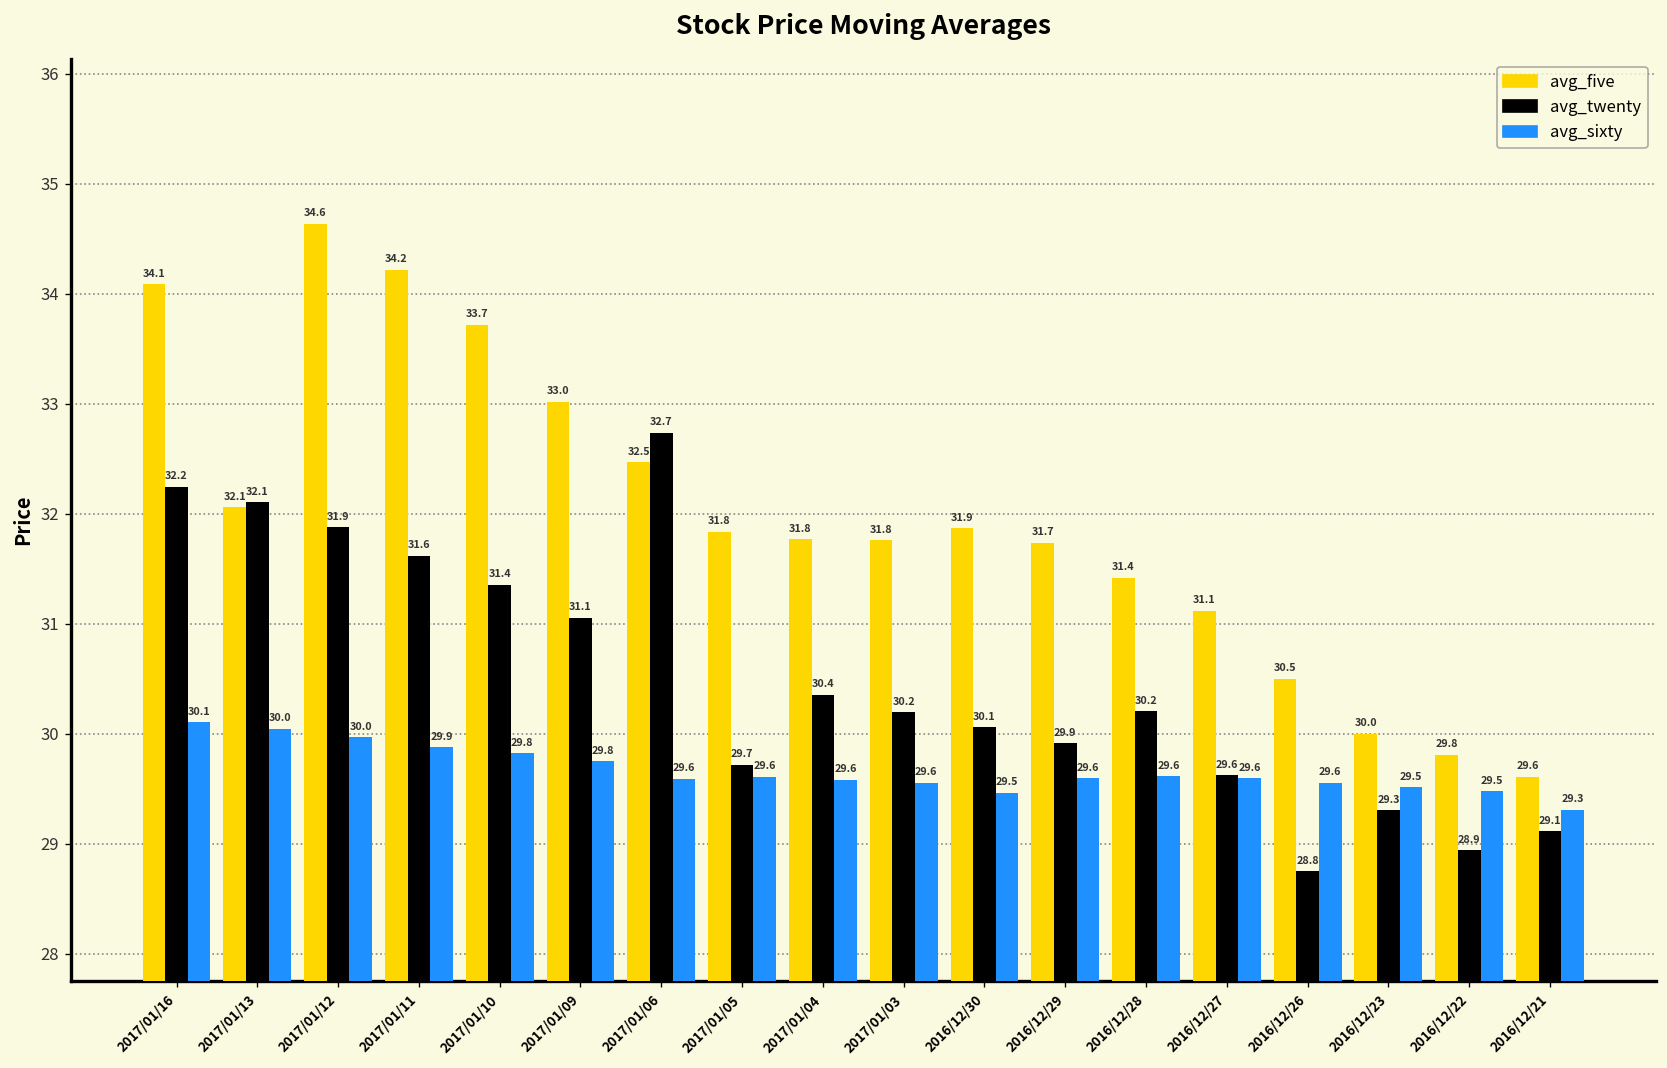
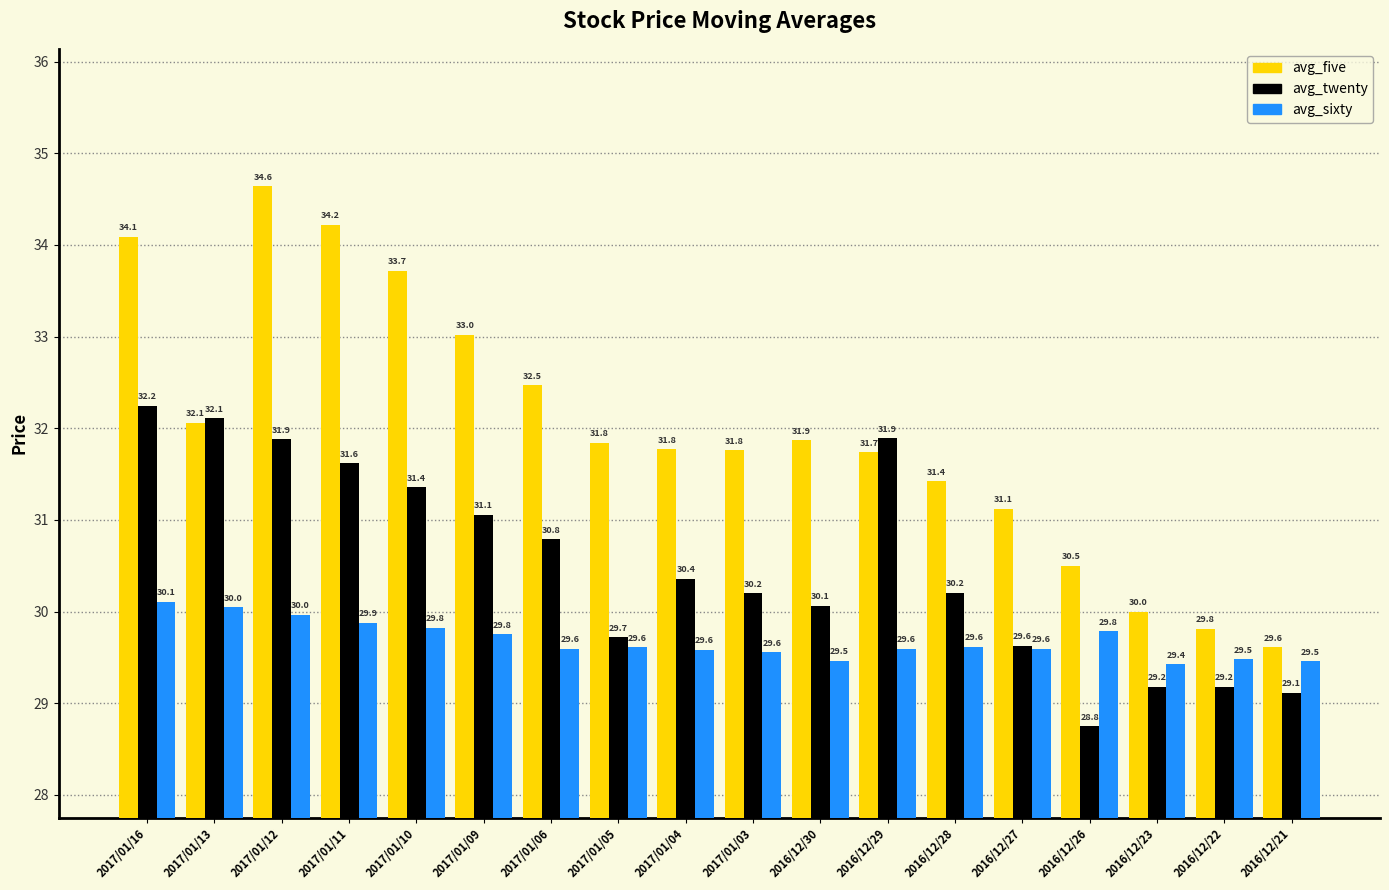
avg_twenty, 2017/01/06: 32.7 -> 30.8
avg_twenty, 2016/12/29: 29.9 -> 31.9
avg_sixty, 2016/12/26: 29.6 -> 29.8
avg_twenty, 2016/12/23: 29.3 -> 29.2
avg_sixty, 2016/12/23: 29.5 -> 29.4
avg_twenty, 2016/12/22: 28.9 -> 29.2
avg_sixty, 2016/12/21: 29.3 -> 29.5
